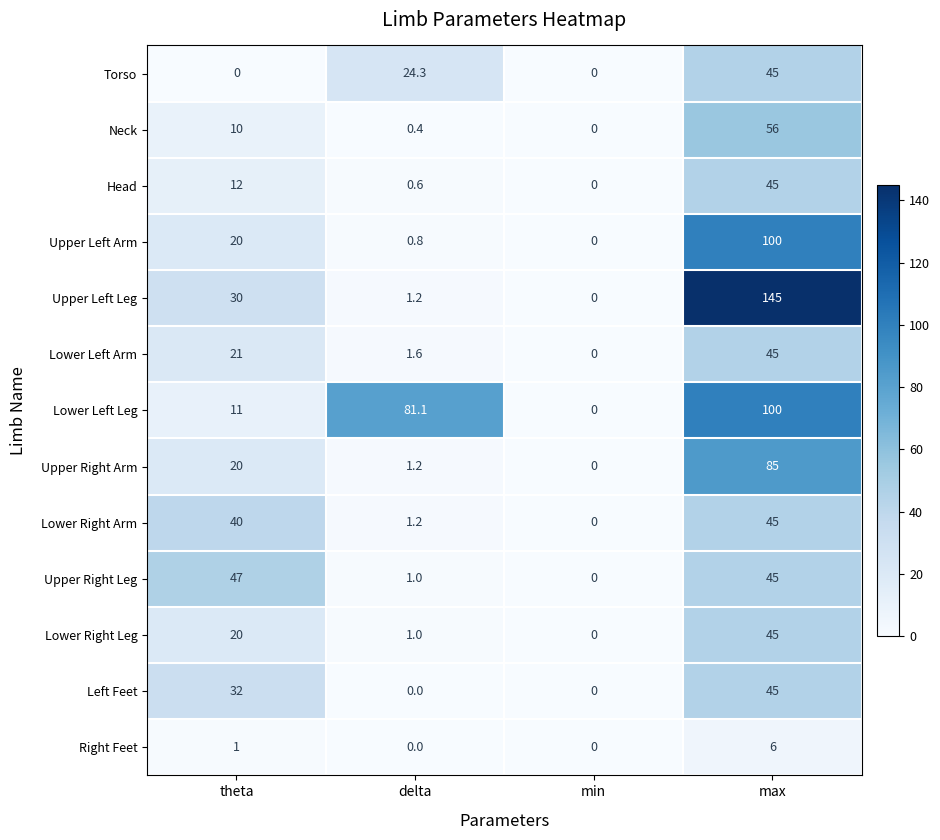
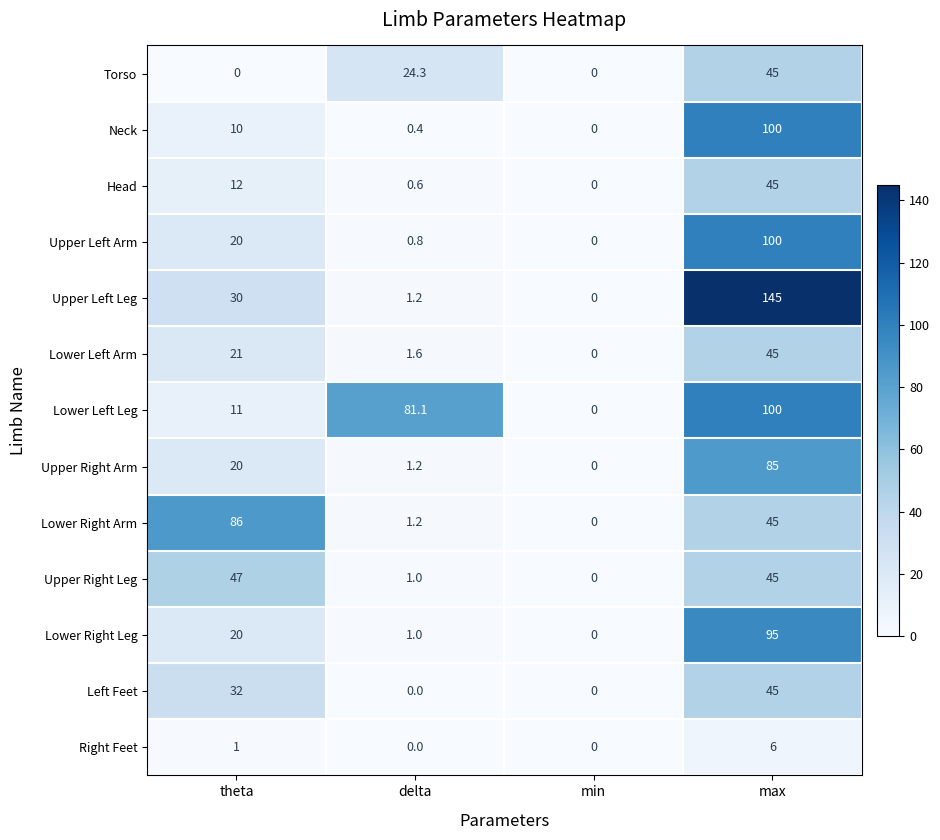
Neck, max: 56 -> 100
Lower Right Arm, theta: 40 -> 86
Lower Right Leg, max: 45 -> 95
